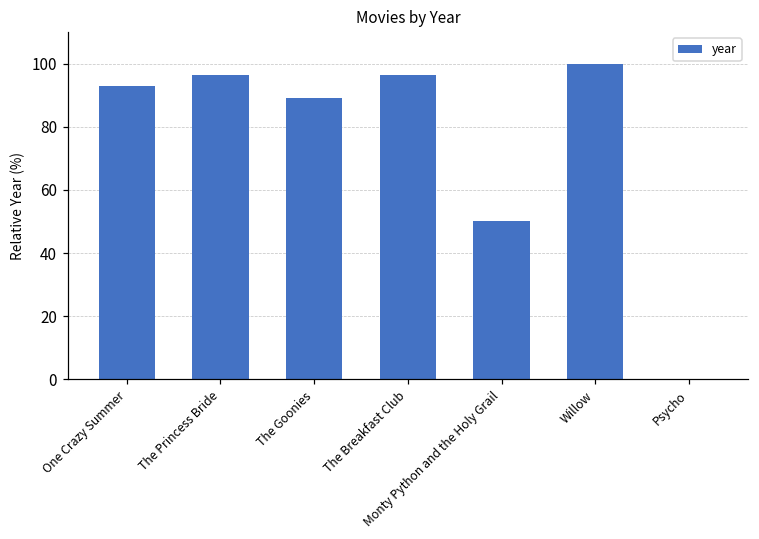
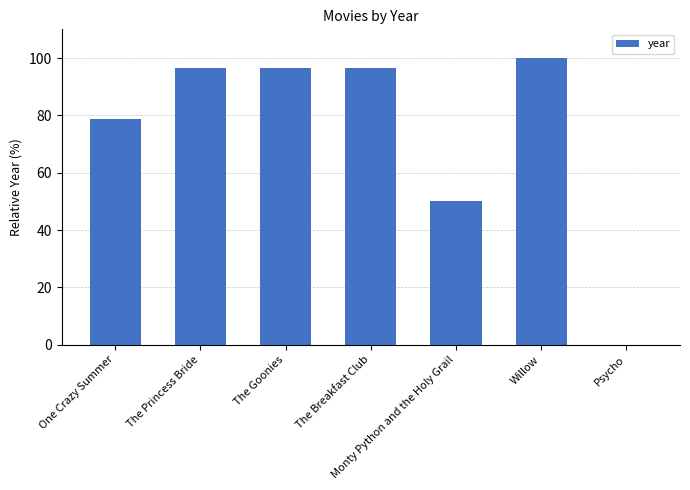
One Crazy Summer: 93 -> 79
The Goonies: 89 -> 96
